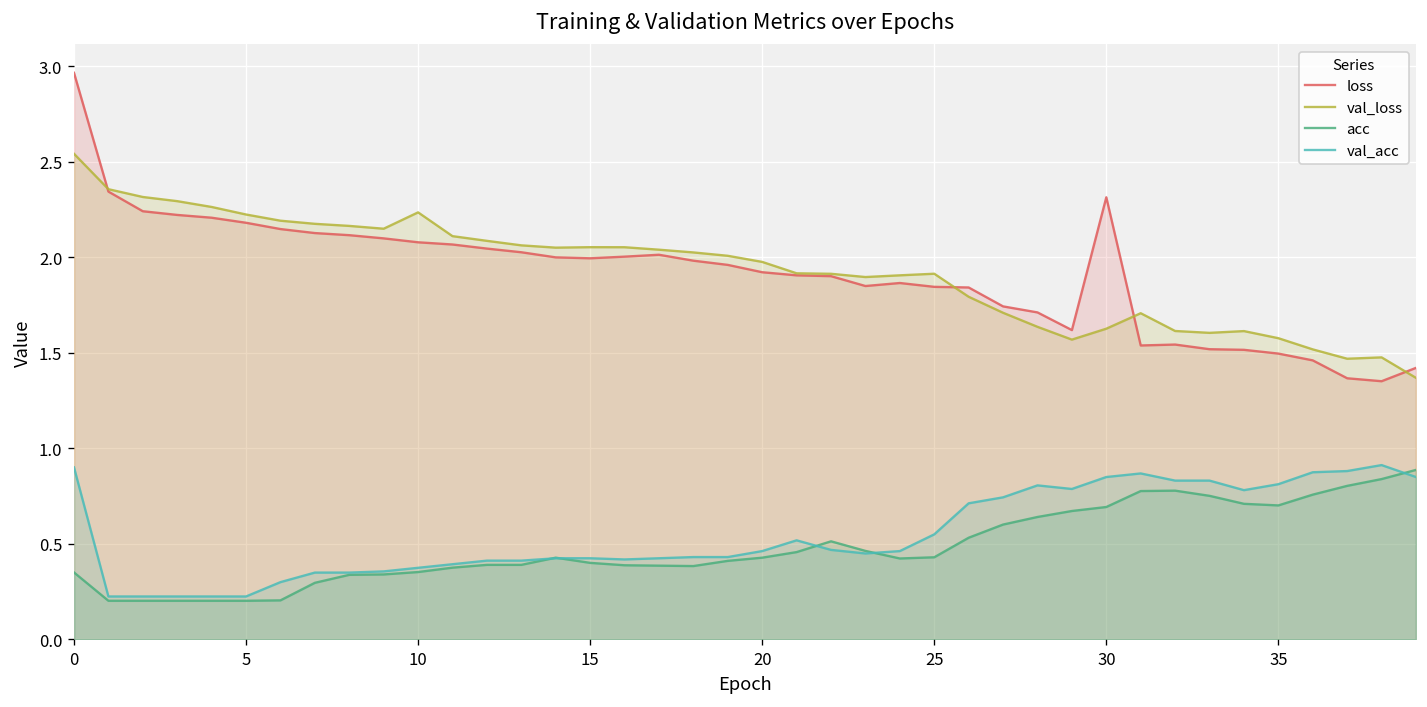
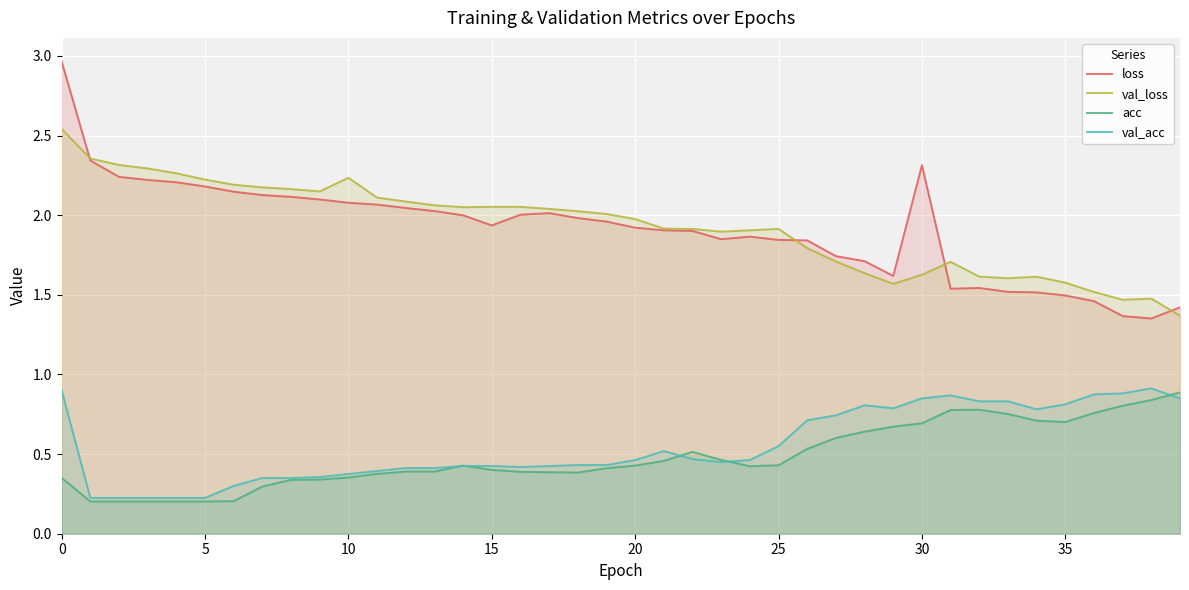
loss, 15: 1.99 -> 1.94
